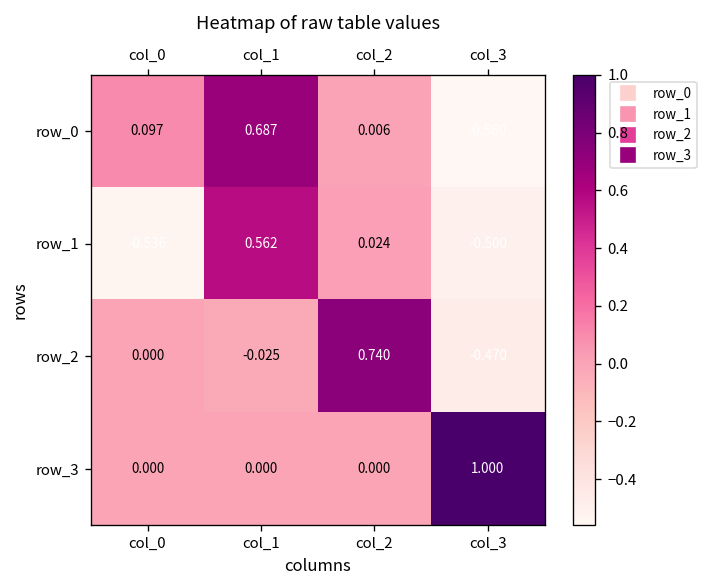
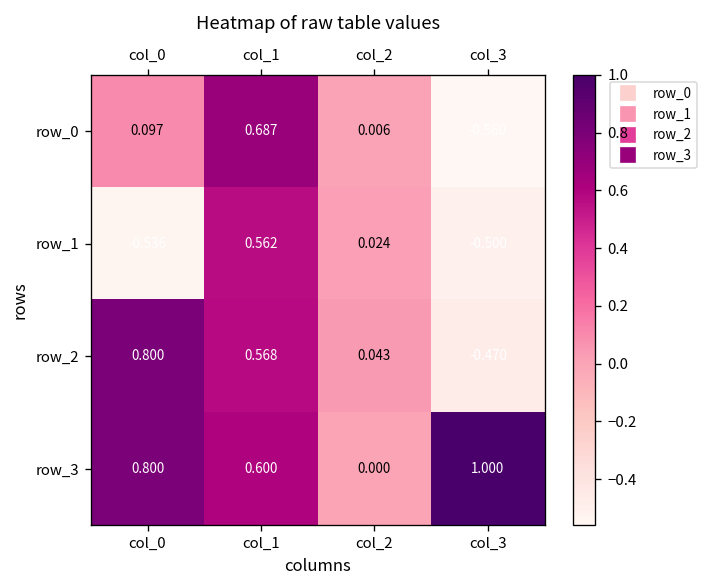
row_2, col_0: 0.000 -> 0.800
row_2, col_1: -0.025 -> 0.568
row_2, col_2: 0.740 -> 0.043
row_3, col_0: 0.000 -> 0.800
row_3, col_1: 0.000 -> 0.600
